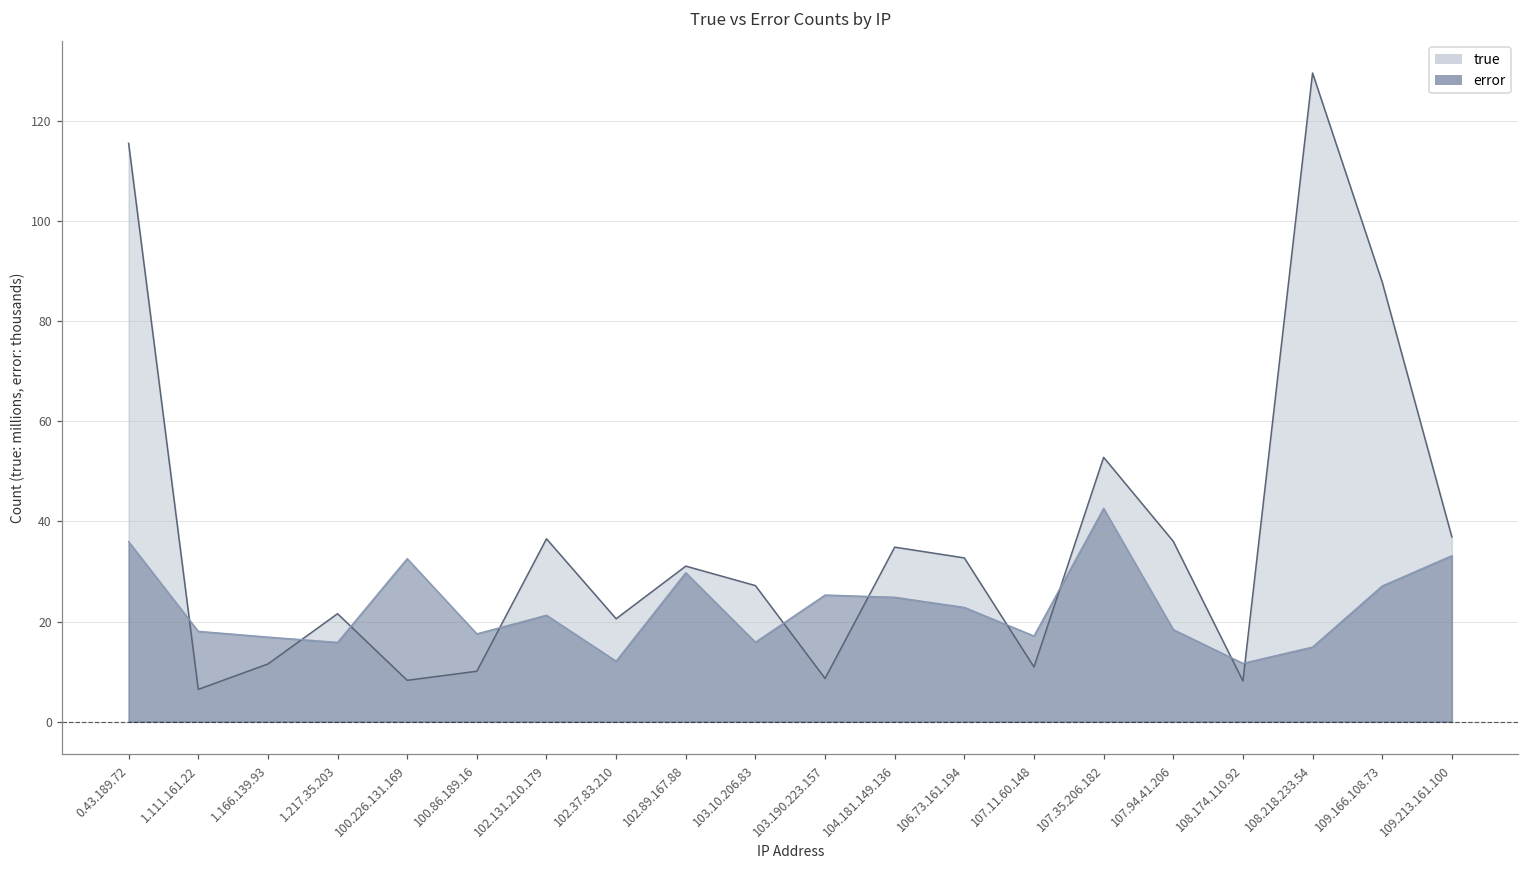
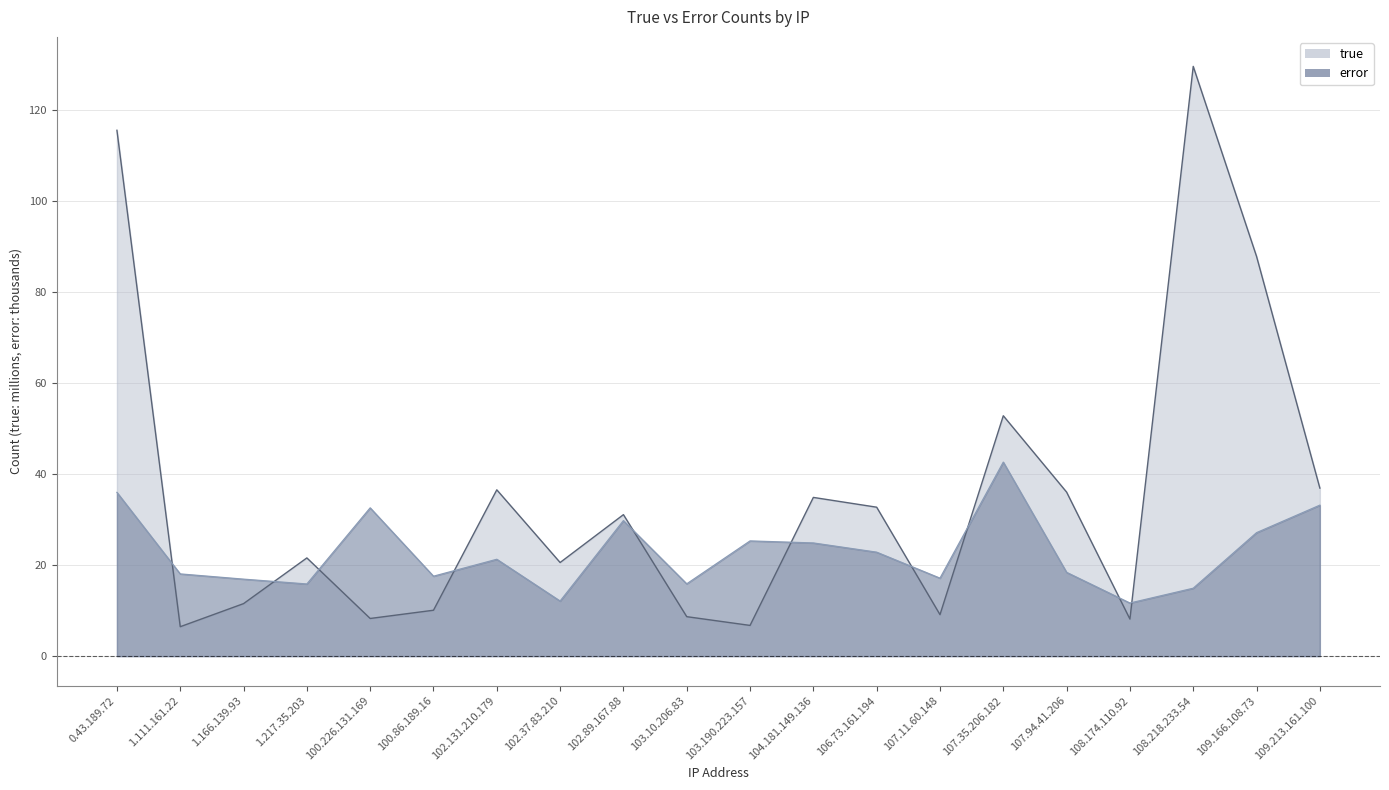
true, 103.10.206.83: 27 -> 9
true, 103.190.223.157: 9 -> 7
true, 107.11.60.148: 11 -> 9
